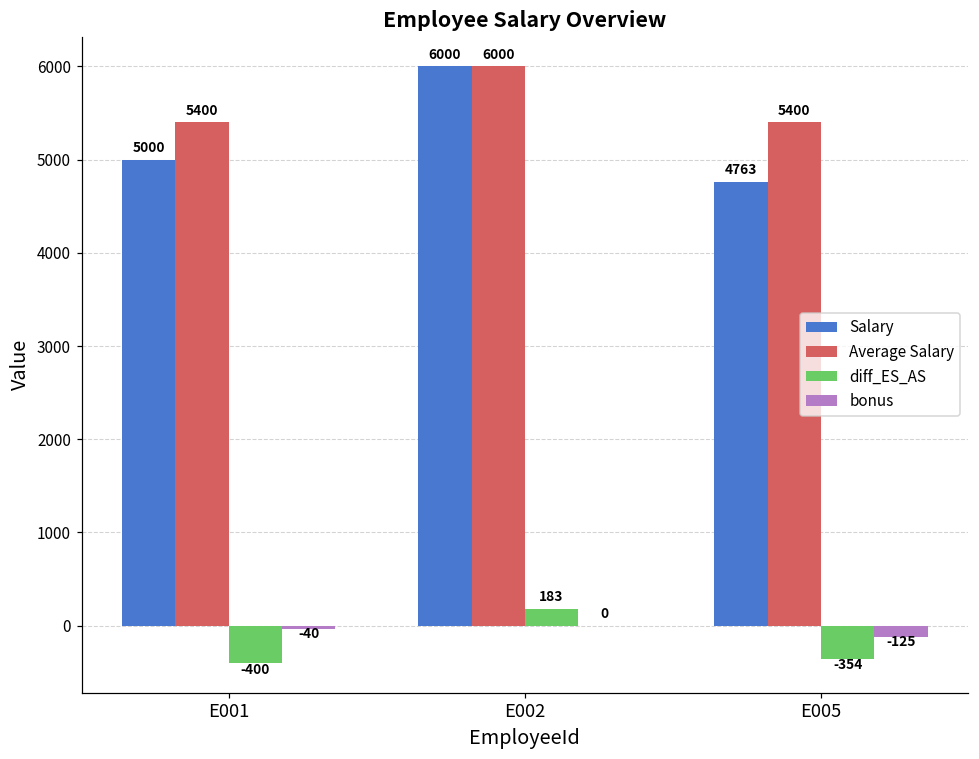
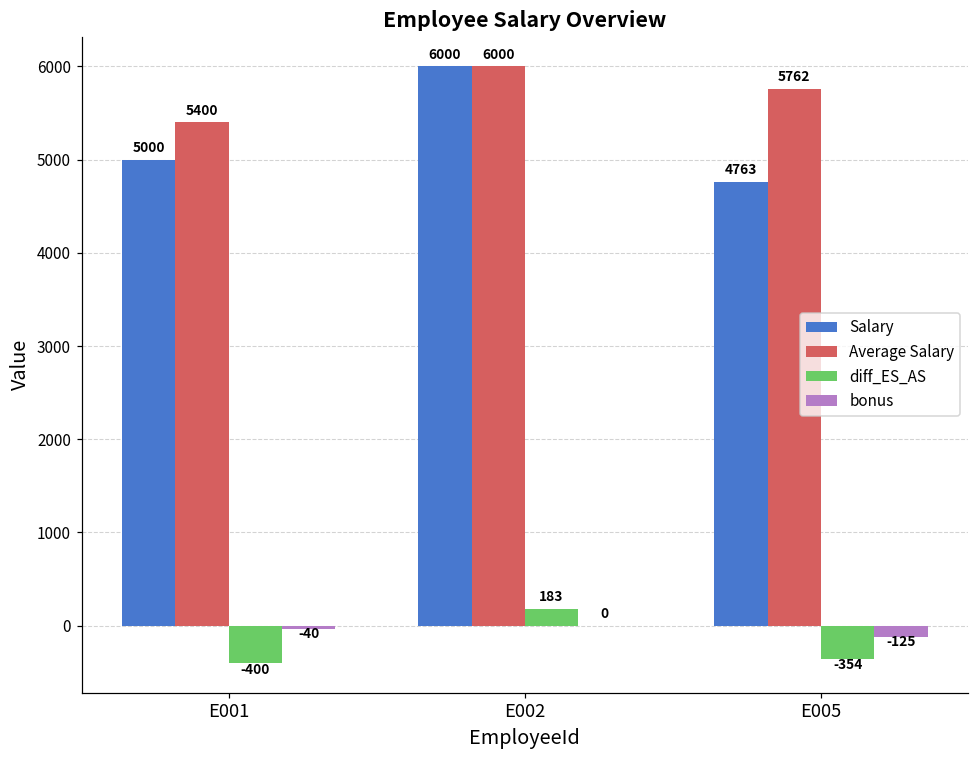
Average Salary, E005: 5400 -> 5762
